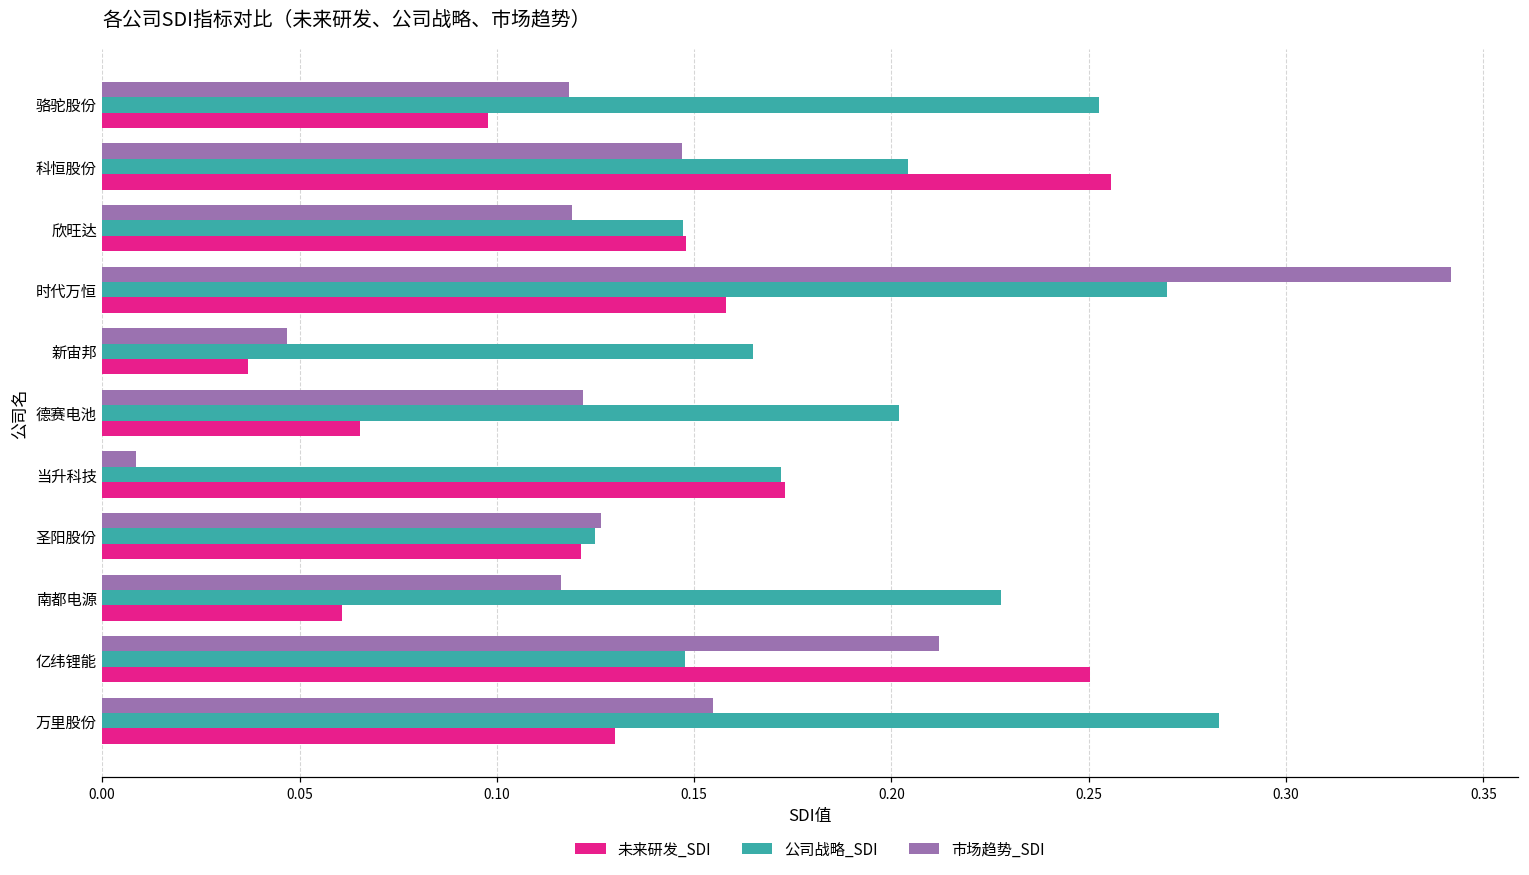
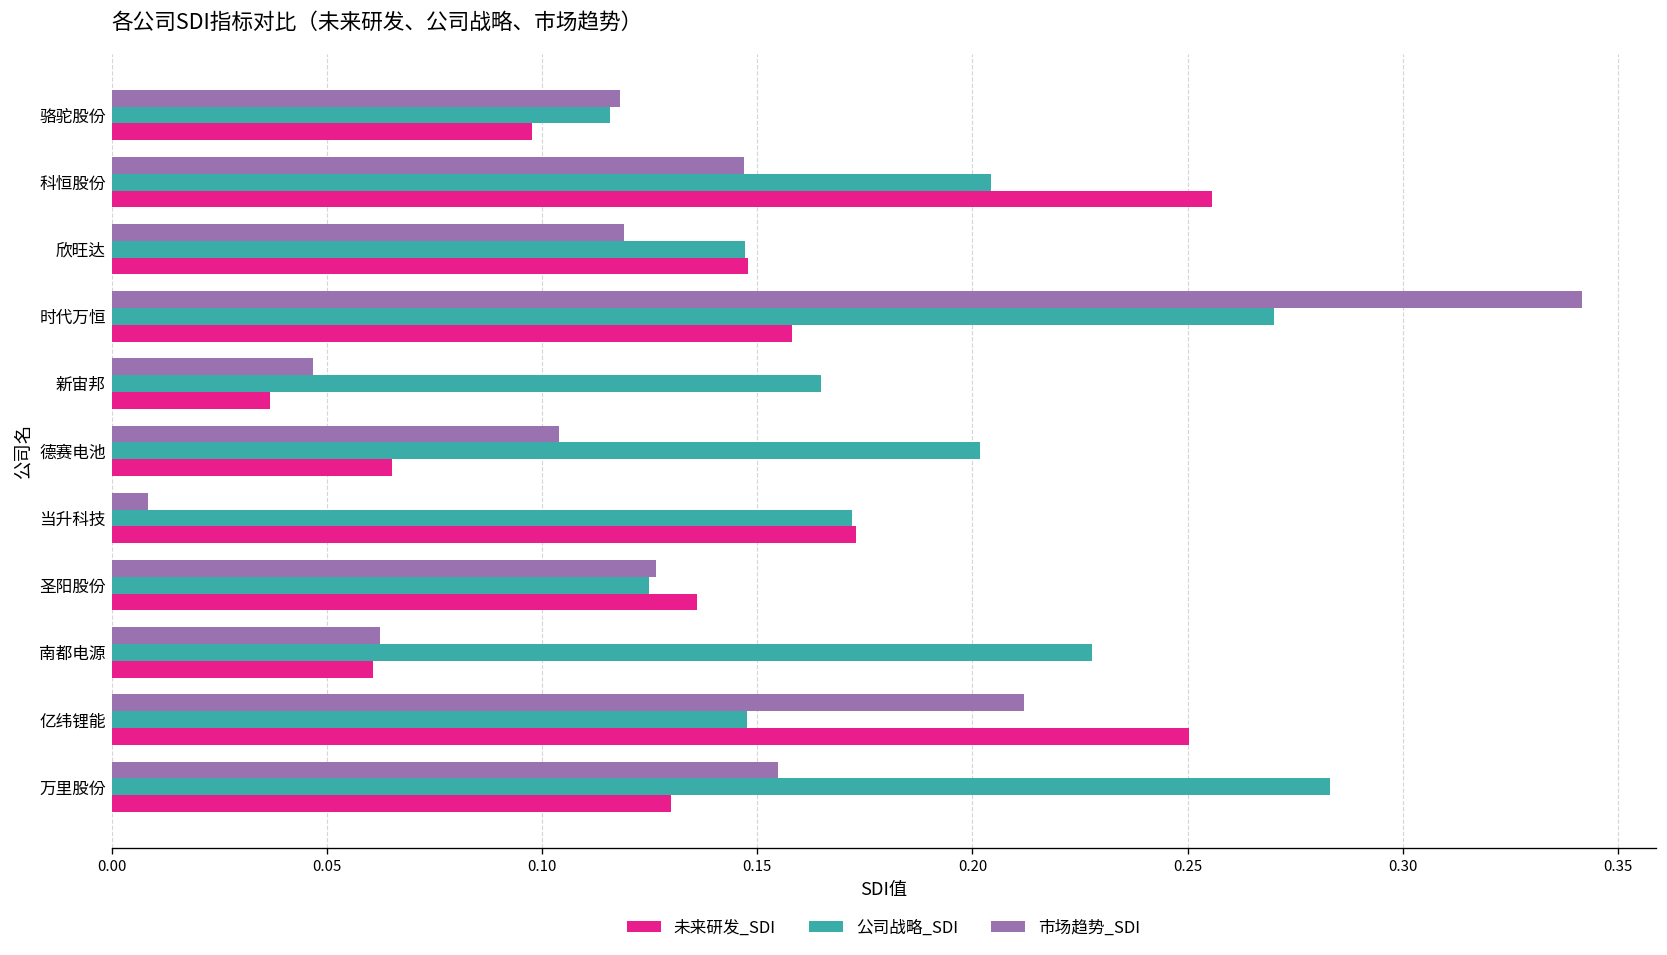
公司战略_SDI, 骆驼股份: 0.253 -> 0.116
市场趋势_SDI, 德赛电池: 0.122 -> 0.104
未来研发_SDI, 圣阳股份: 0.121 -> 0.136
市场趋势_SDI, 南都电源: 0.116 -> 0.062
